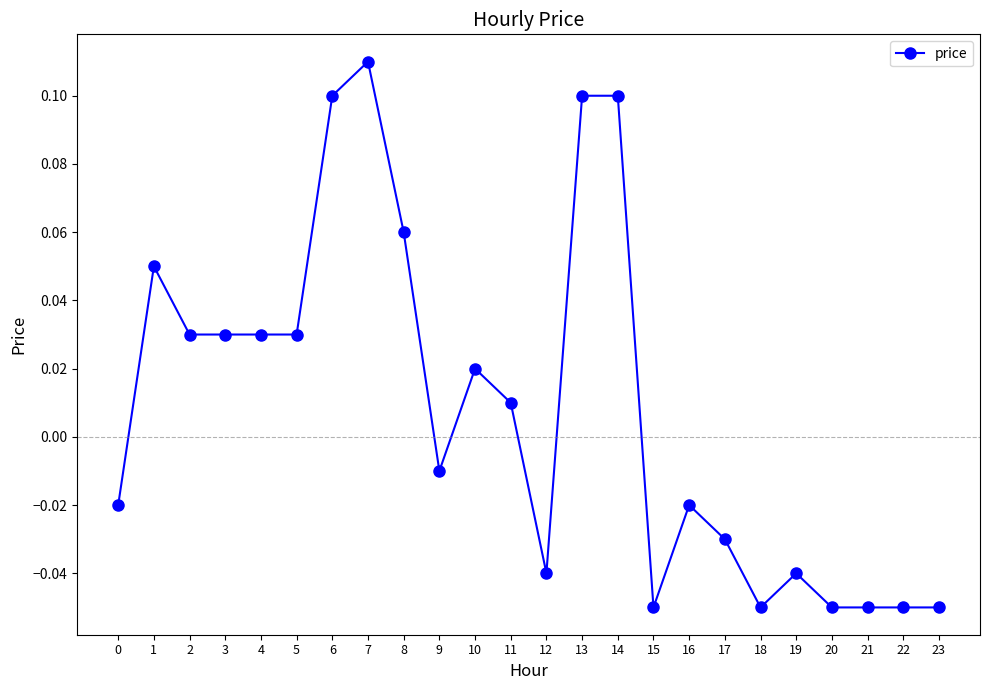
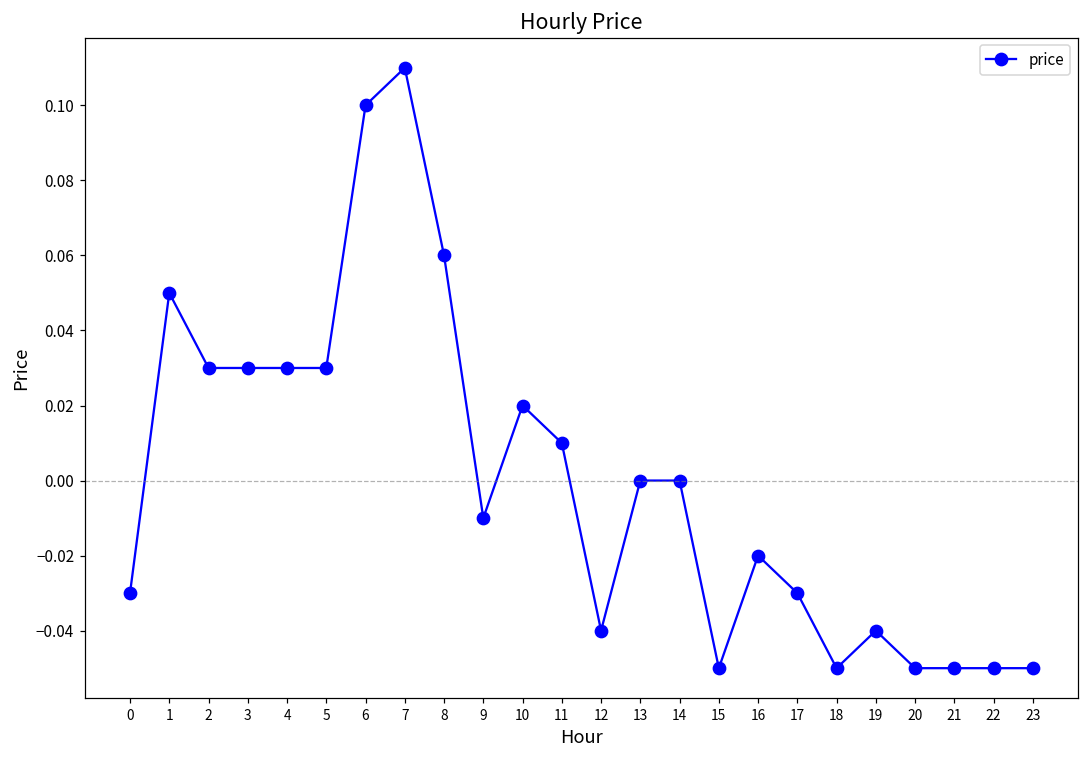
0: -0.02 -> -0.03
13: 0.1 -> 0.0
14: 0.1 -> 0.0
